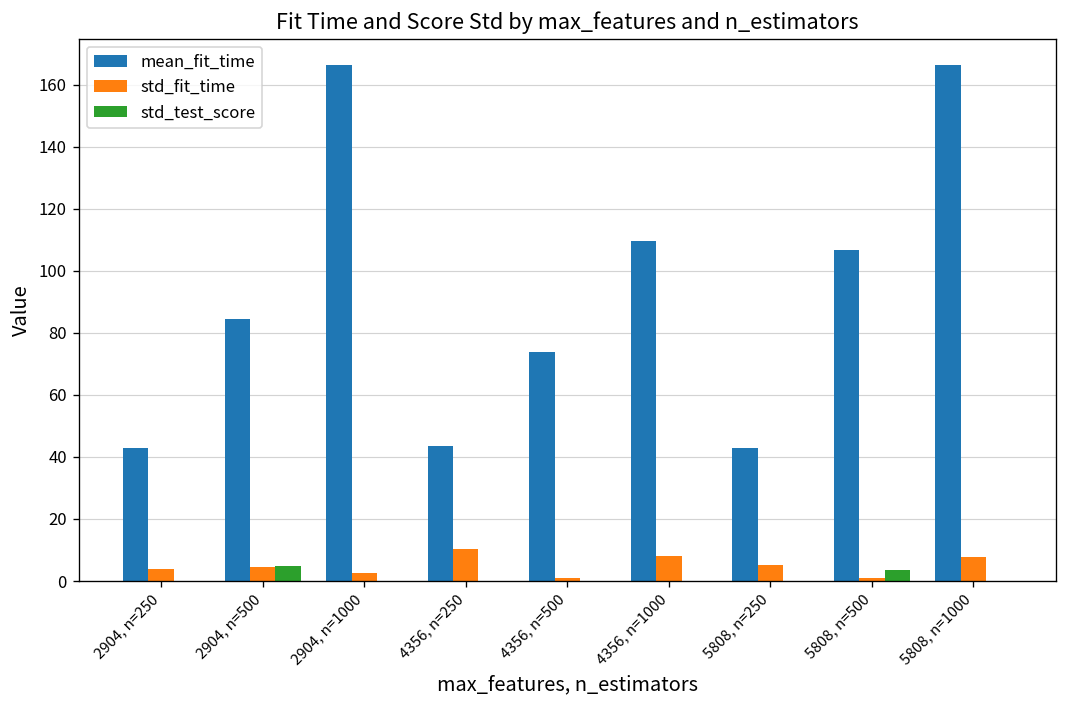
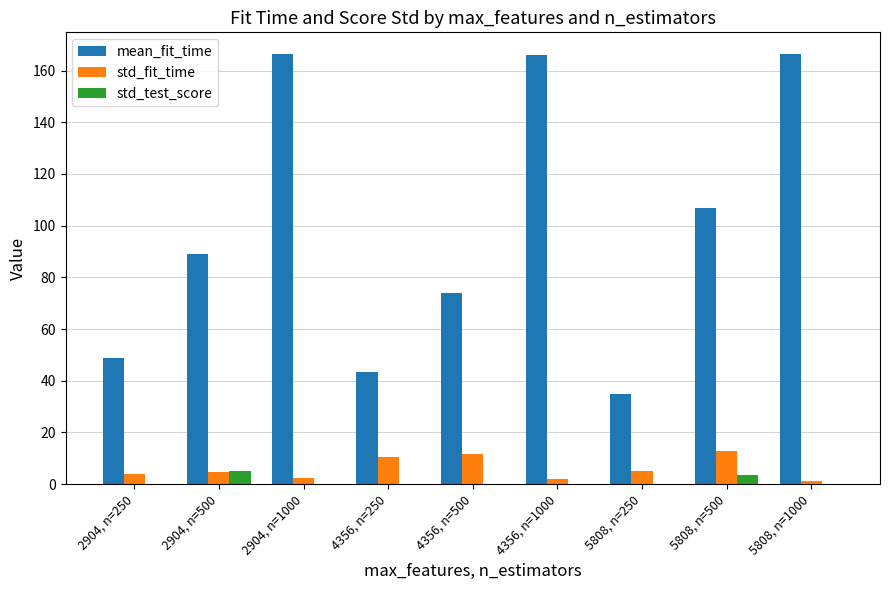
mean_fit_time, 2904, n=250: 43 -> 49
mean_fit_time, 2904, n=500: 85 -> 89
std_fit_time, 4356, n=500: 1 -> 12
mean_fit_time, 4356, n=1000: 110 -> 166
std_fit_time, 4356, n=1000: 8 -> 2
mean_fit_time, 5808, n=250: 43 -> 35
std_fit_time, 5808, n=500: 1 -> 13
std_fit_time, 5808, n=1000: 8 -> 1
